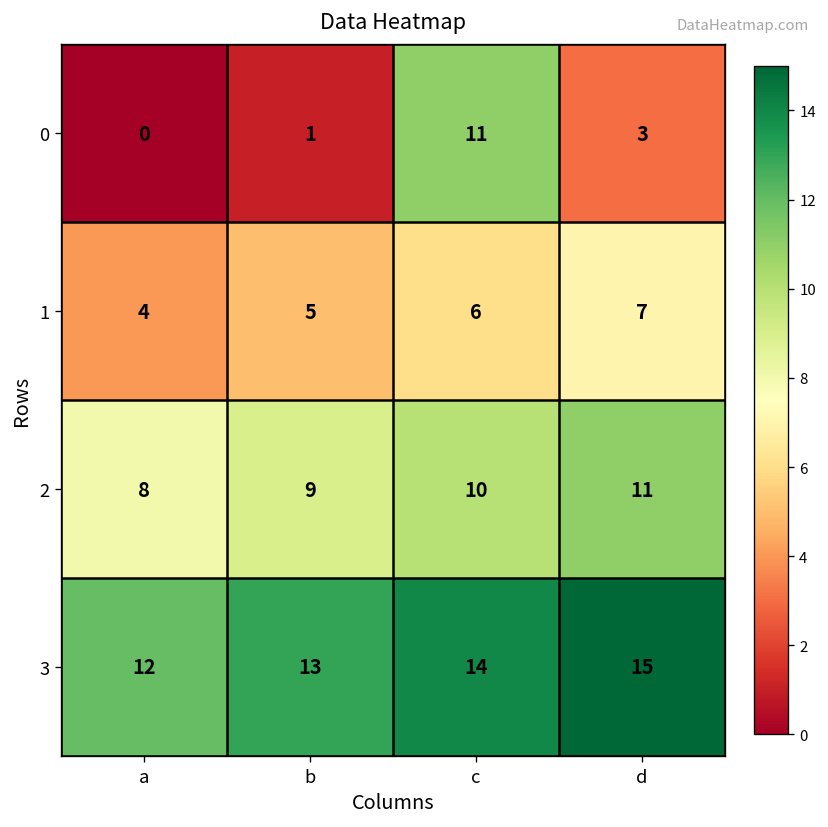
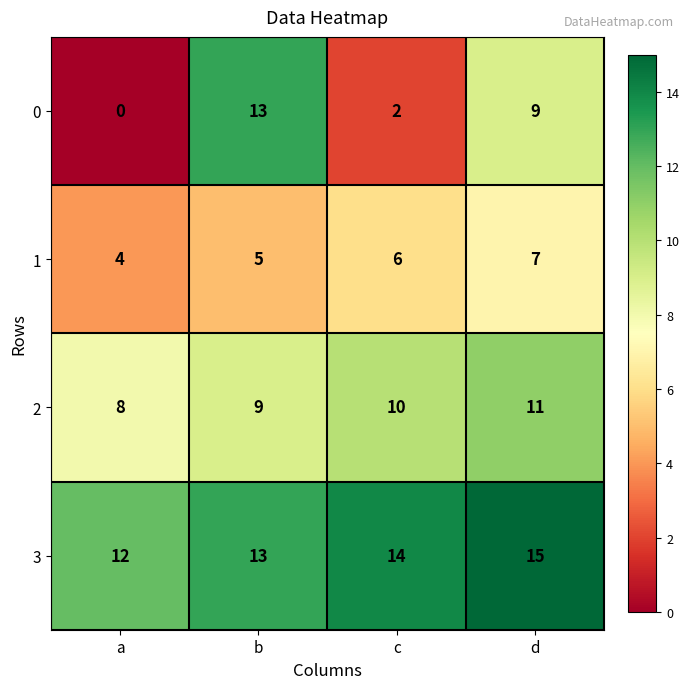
0, b: 1 -> 13
0, c: 11 -> 2
0, d: 3 -> 9
